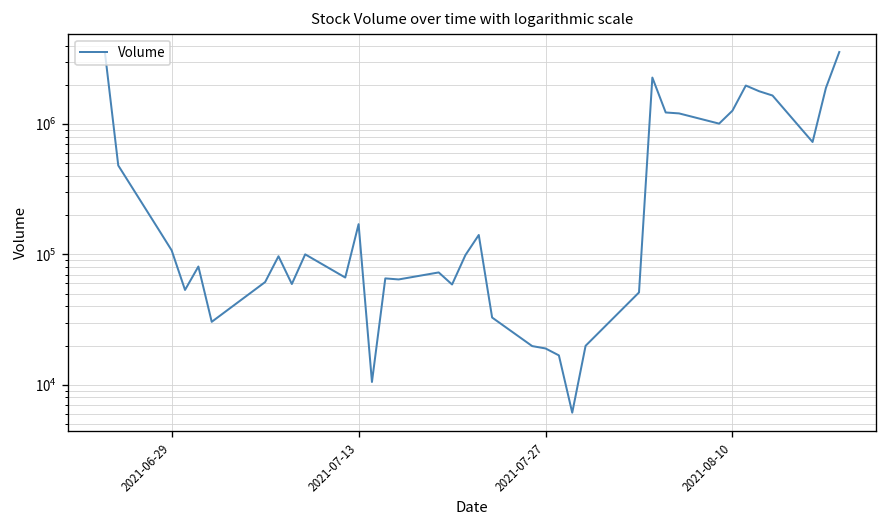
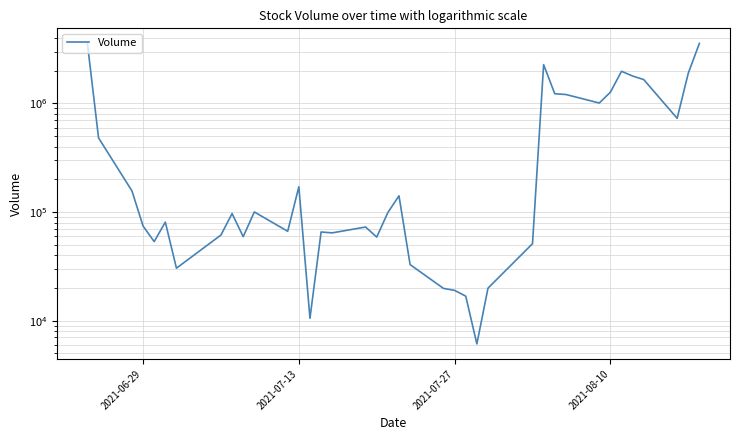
2021-06-29: 110000 -> 70000
